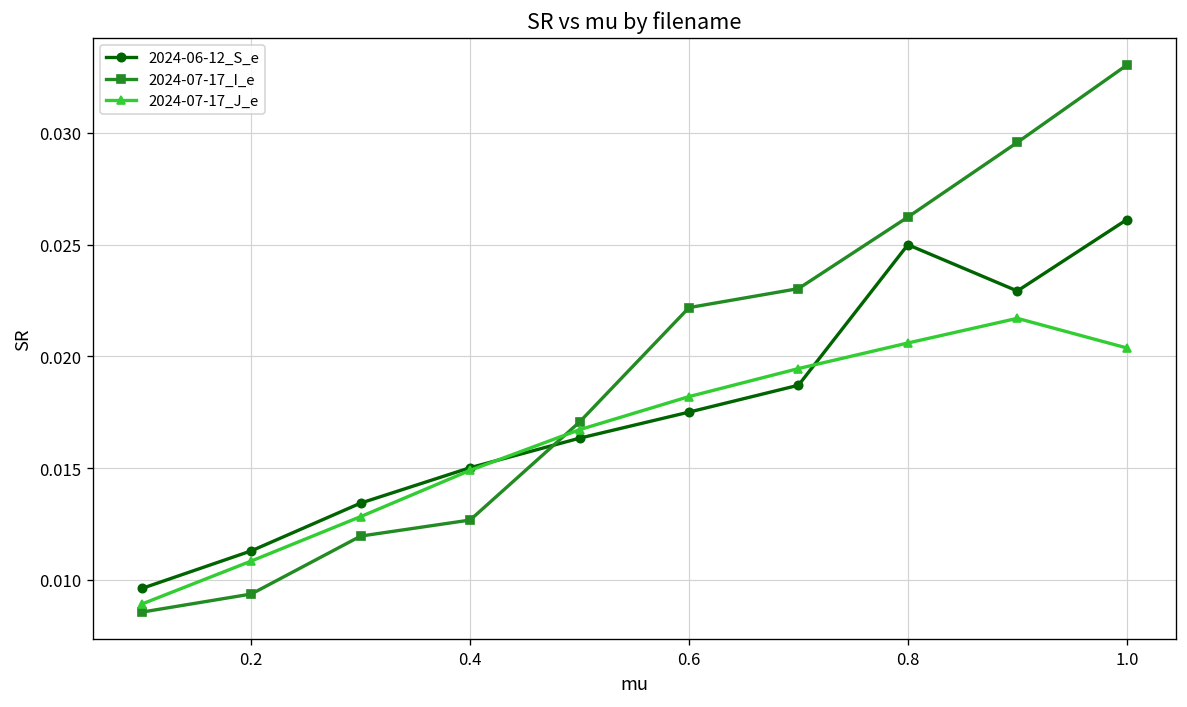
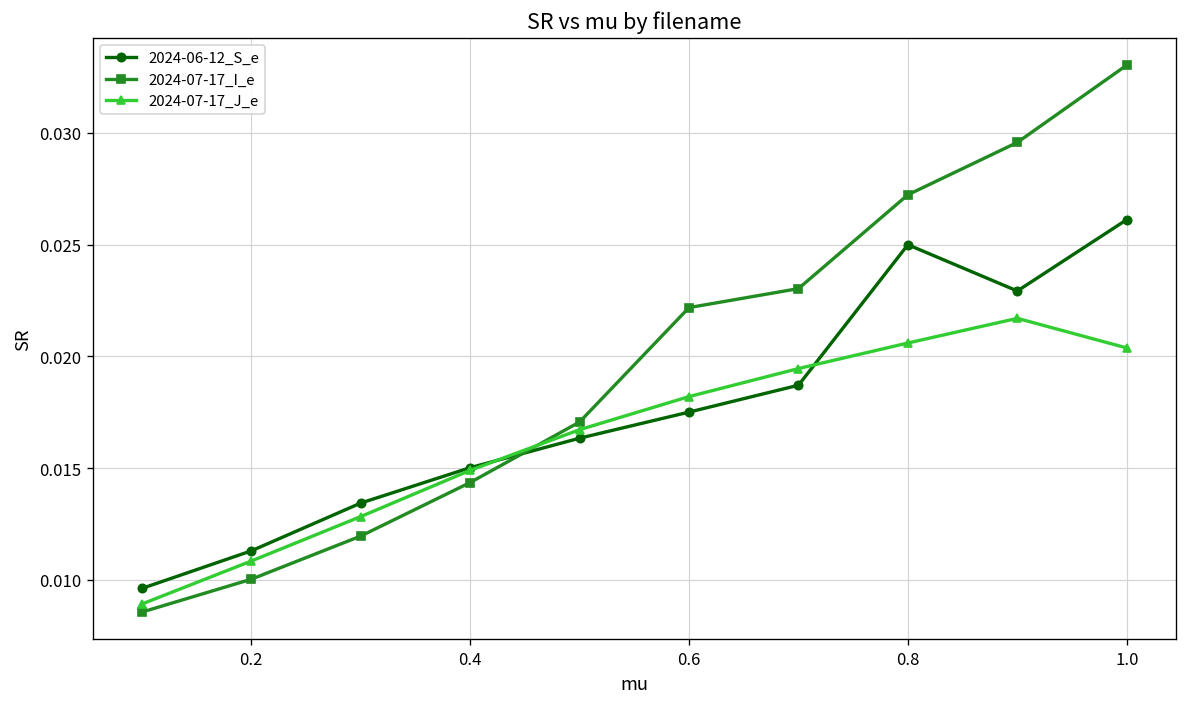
2024-07-17_I_e, 0.2: 0.0094 -> 0.0100
2024-07-17_I_e, 0.4: 0.0127 -> 0.0144
2024-07-17_I_e, 0.8: 0.0262 -> 0.0272
